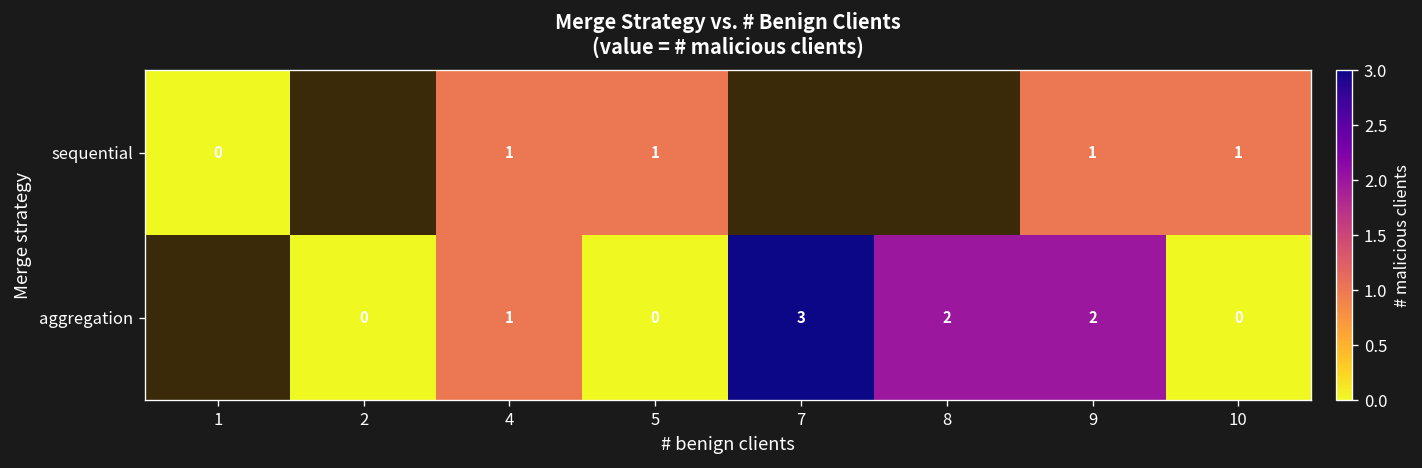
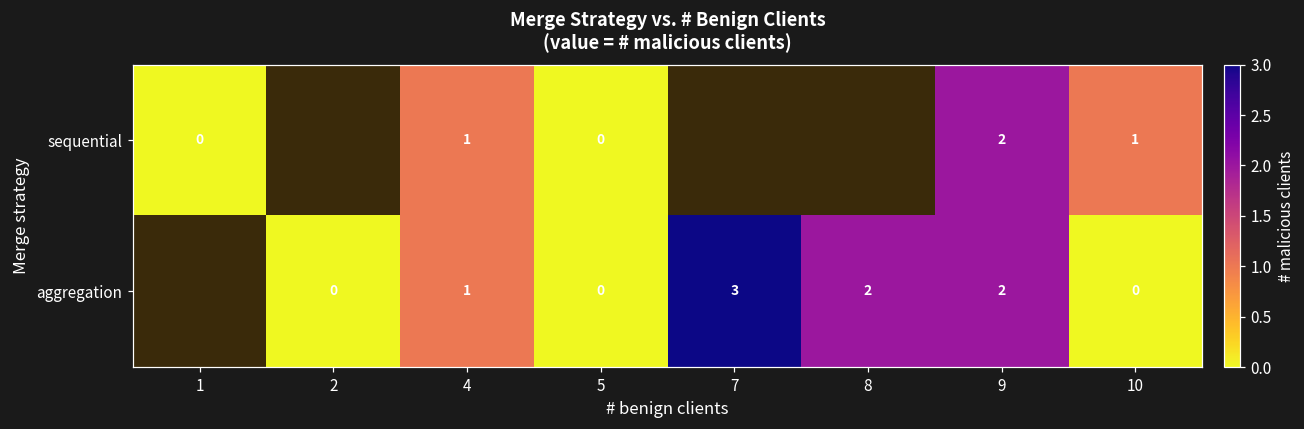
sequential, 5: 1 -> 0
sequential, 9: 1 -> 2
